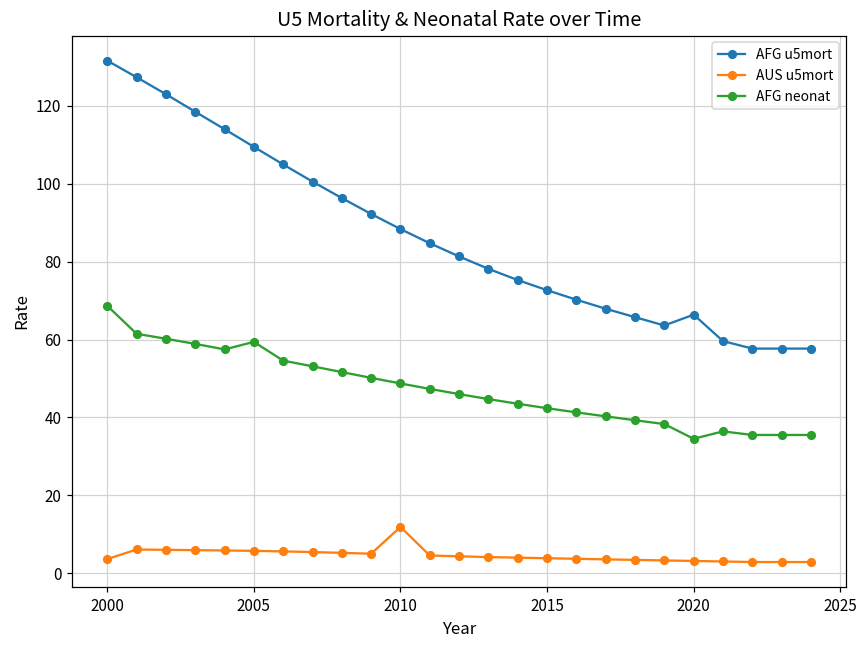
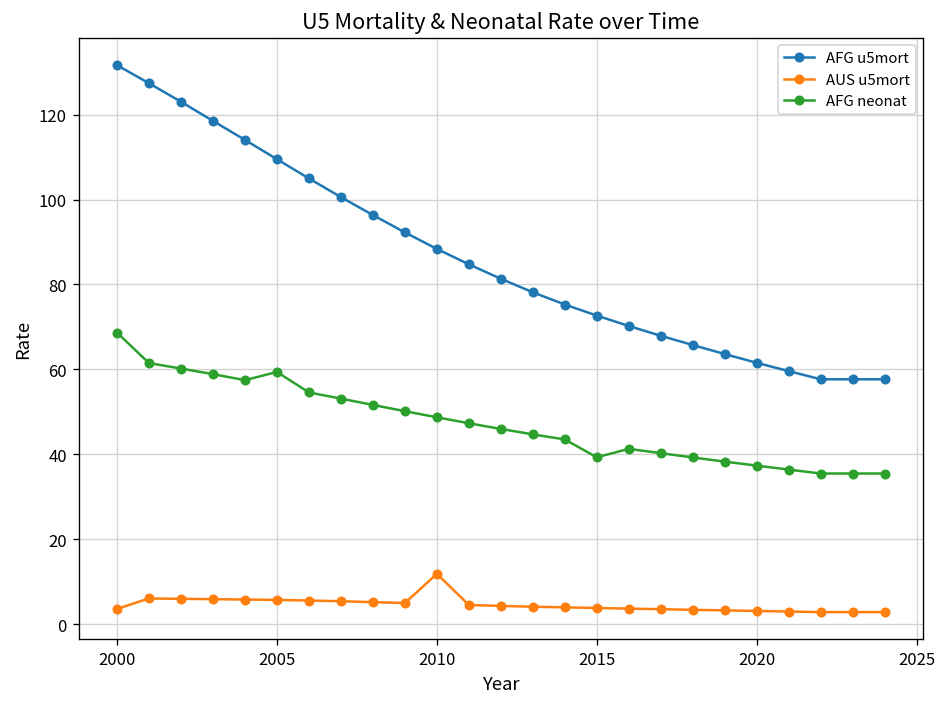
AFG neonat, 2015: 42 -> 39
AFG u5mort, 2020: 66 -> 62
AFG neonat, 2020: 35 -> 37
